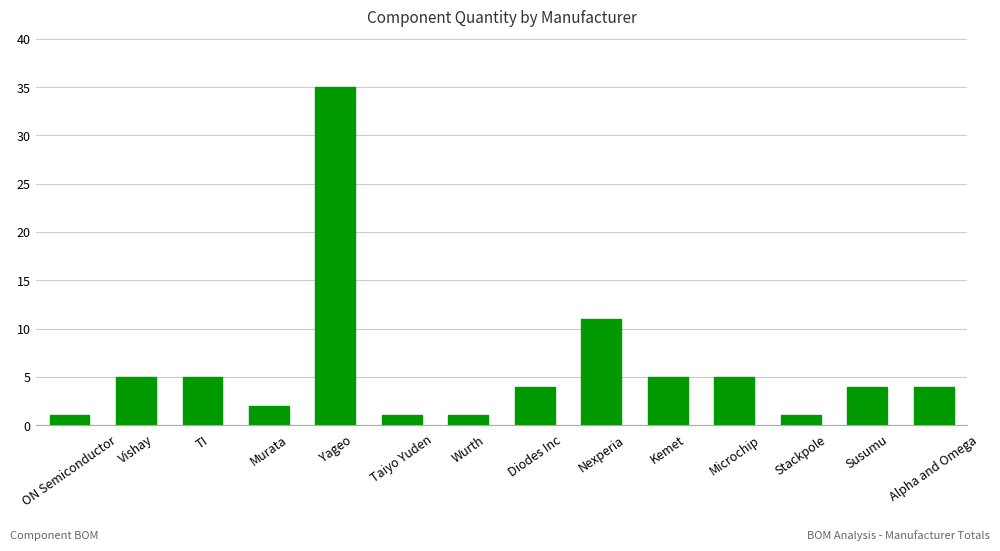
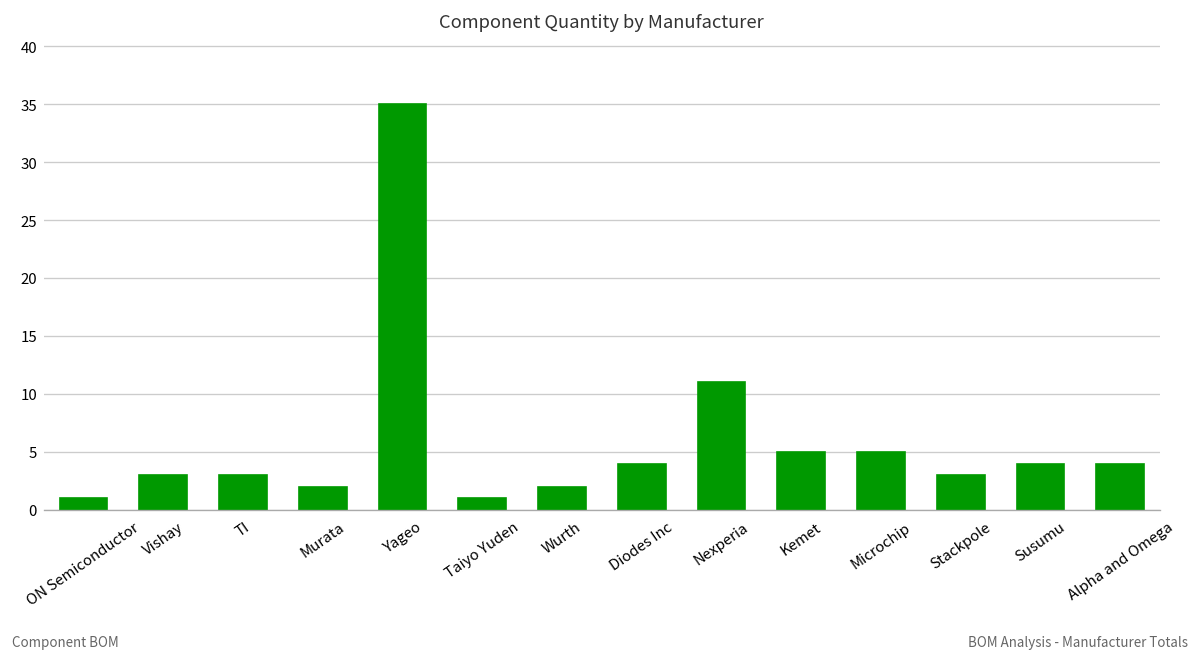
Vishay: 5 -> 3
TI: 5 -> 3
Wurth: 1 -> 2
Stackpole: 1 -> 3
